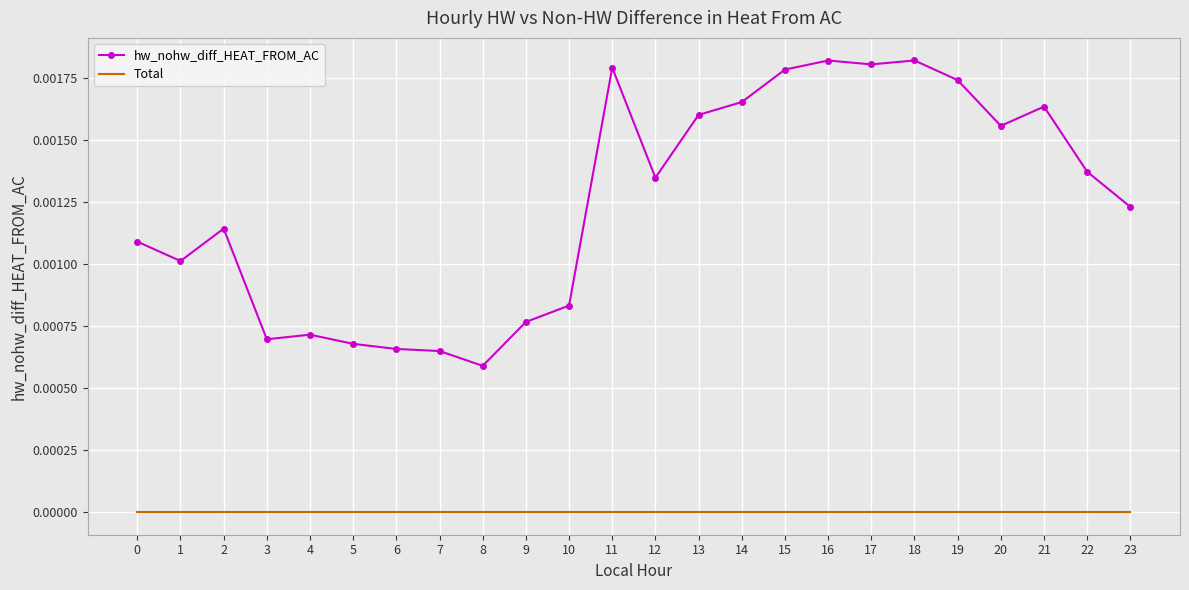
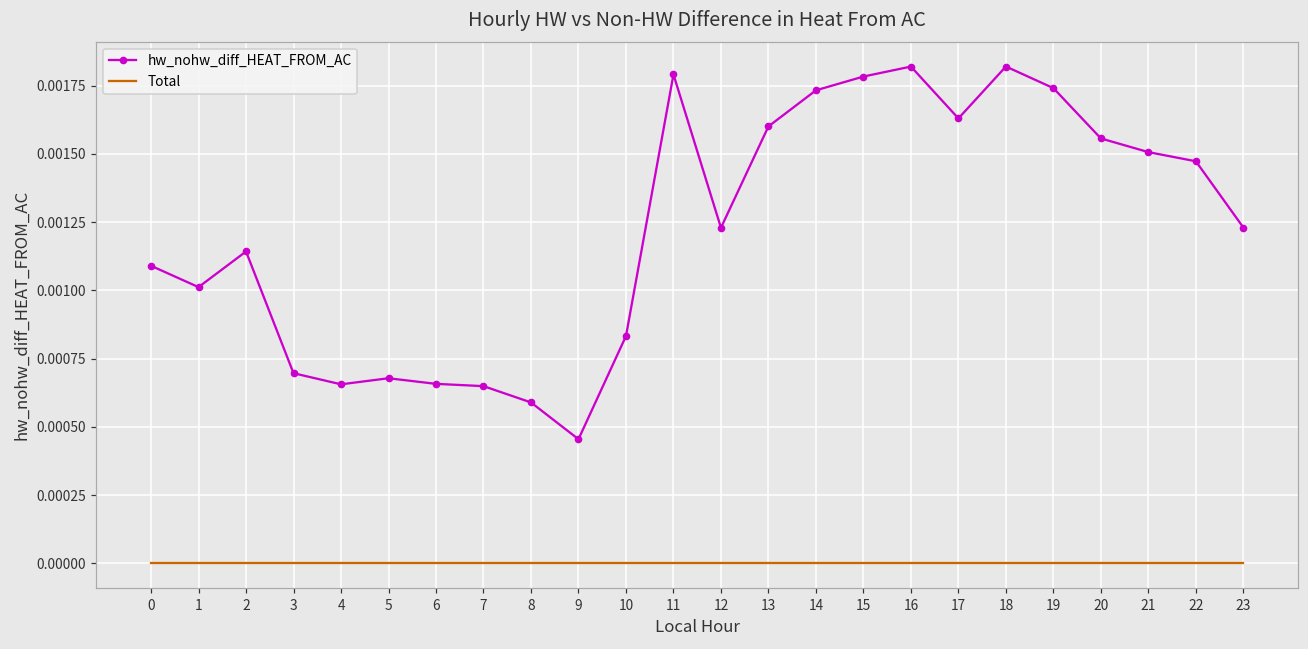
hw_nohw_diff_HEAT_FROM_AC, 4: 0.00072 -> 0.00066
hw_nohw_diff_HEAT_FROM_AC, 9: 0.00077 -> 0.00045
hw_nohw_diff_HEAT_FROM_AC, 12: 0.00135 -> 0.00123
hw_nohw_diff_HEAT_FROM_AC, 14: 0.00165 -> 0.00173
hw_nohw_diff_HEAT_FROM_AC, 17: 0.00180 -> 0.00163
hw_nohw_diff_HEAT_FROM_AC, 21: 0.00163 -> 0.00151
hw_nohw_diff_HEAT_FROM_AC, 22: 0.00137 -> 0.00147
